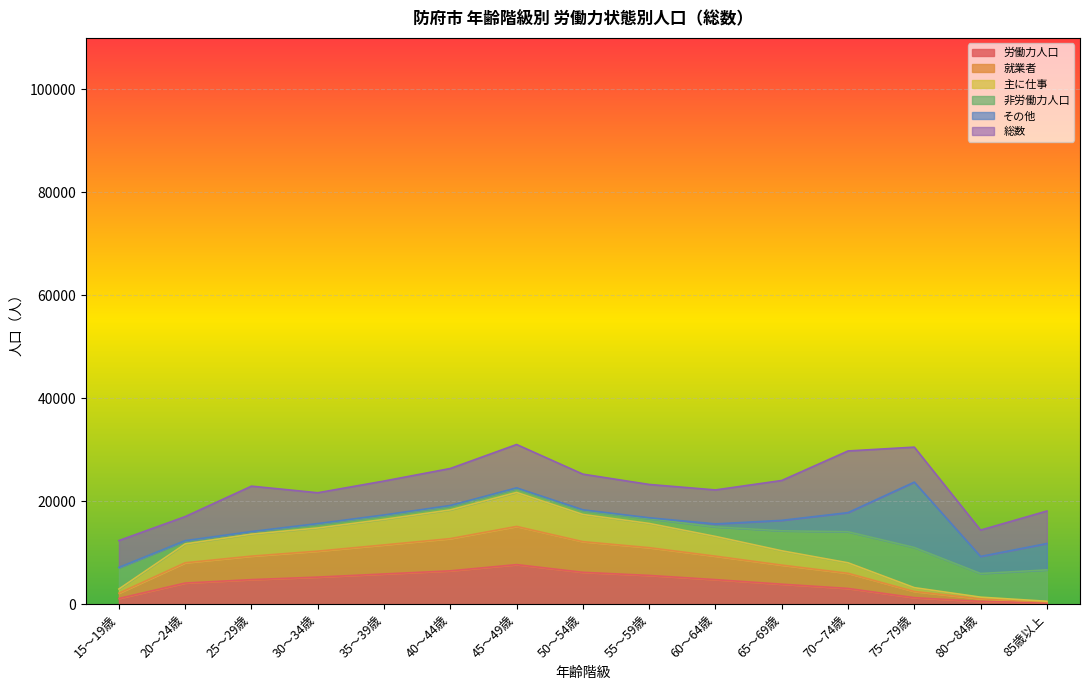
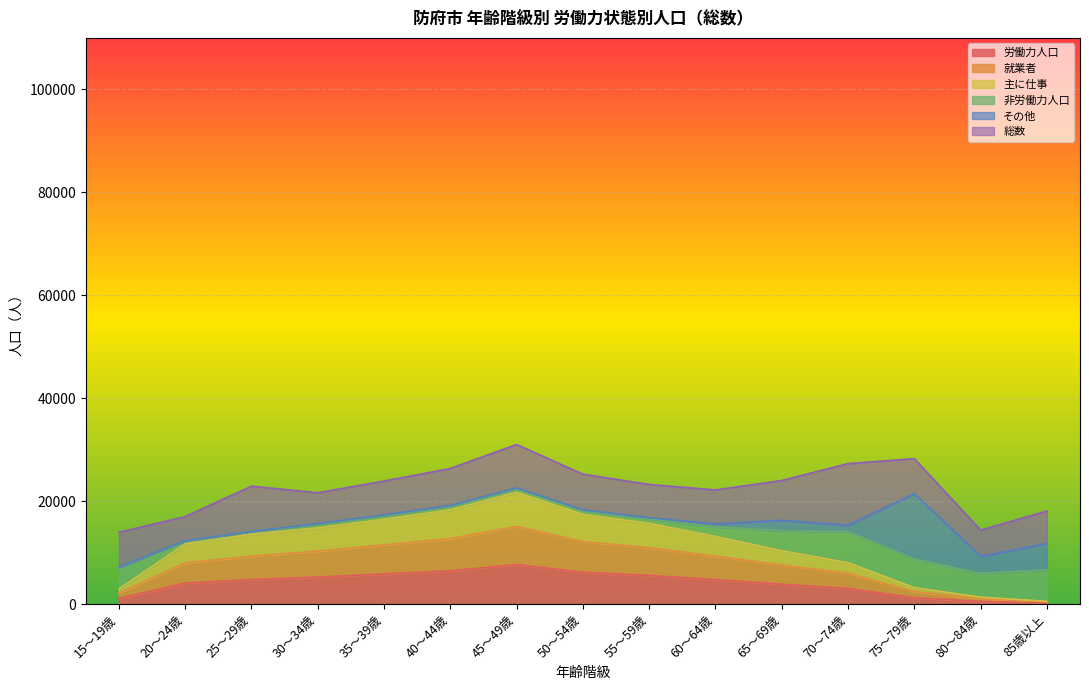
総数, 15～19歳: 5000 -> 7000
その他, 70～74歳: 4000 -> 1000
非労働力人口, 75～79歳: 8000 -> 6000
